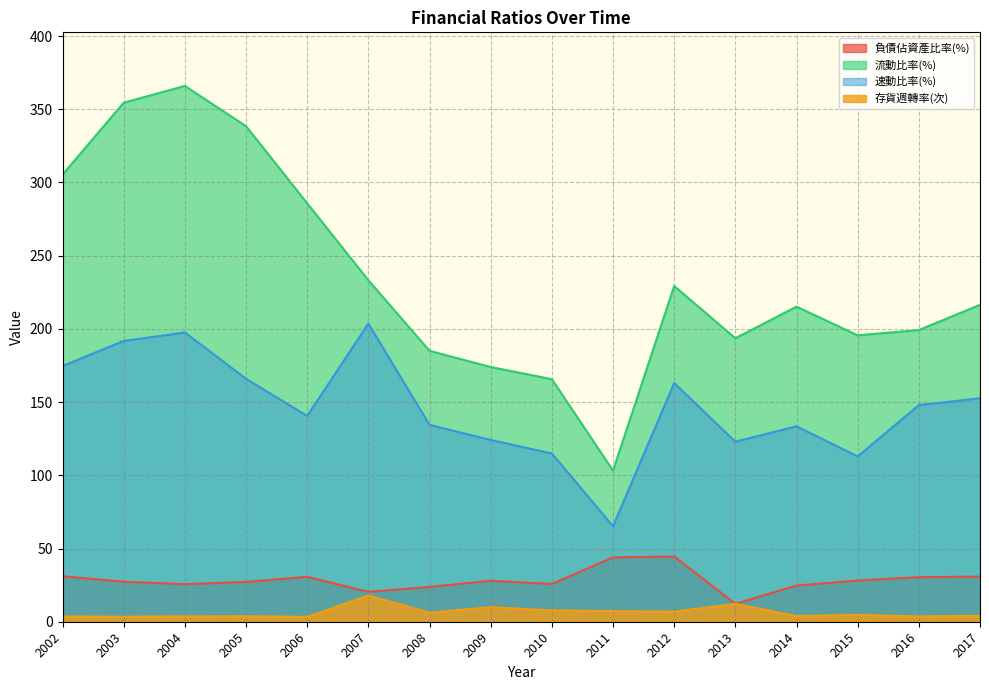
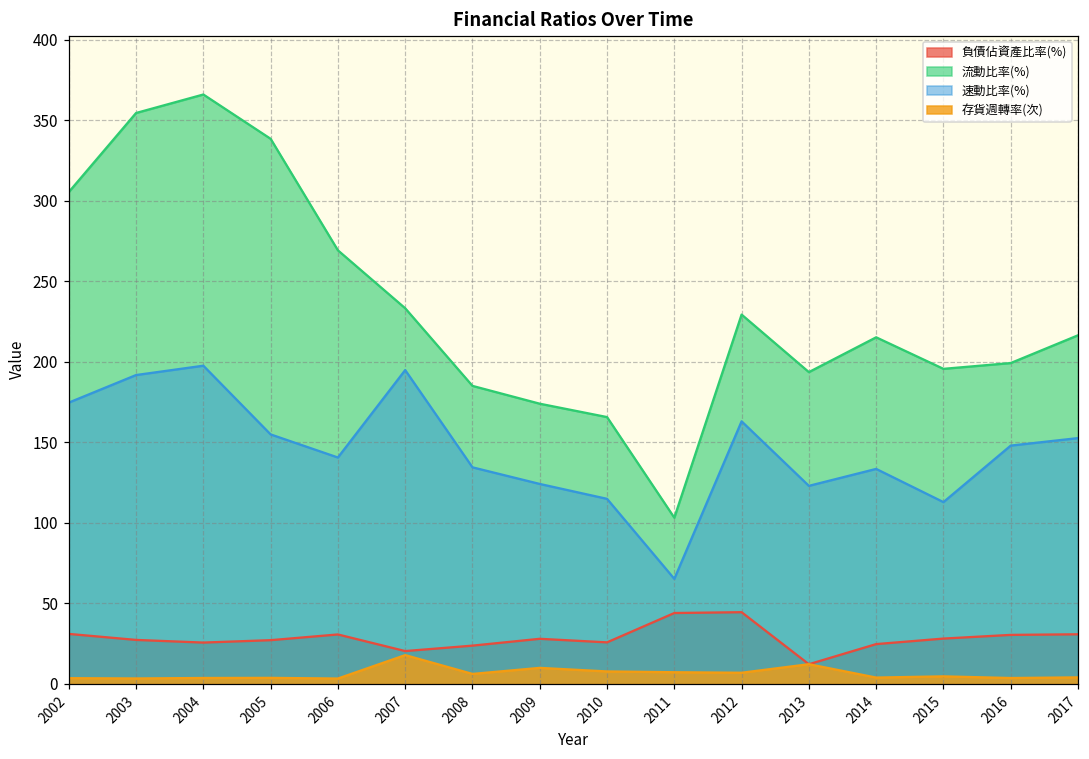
速動比率(%), 2005: 166 -> 155
流動比率(%), 2006: 286 -> 269
速動比率(%), 2007: 204 -> 195
